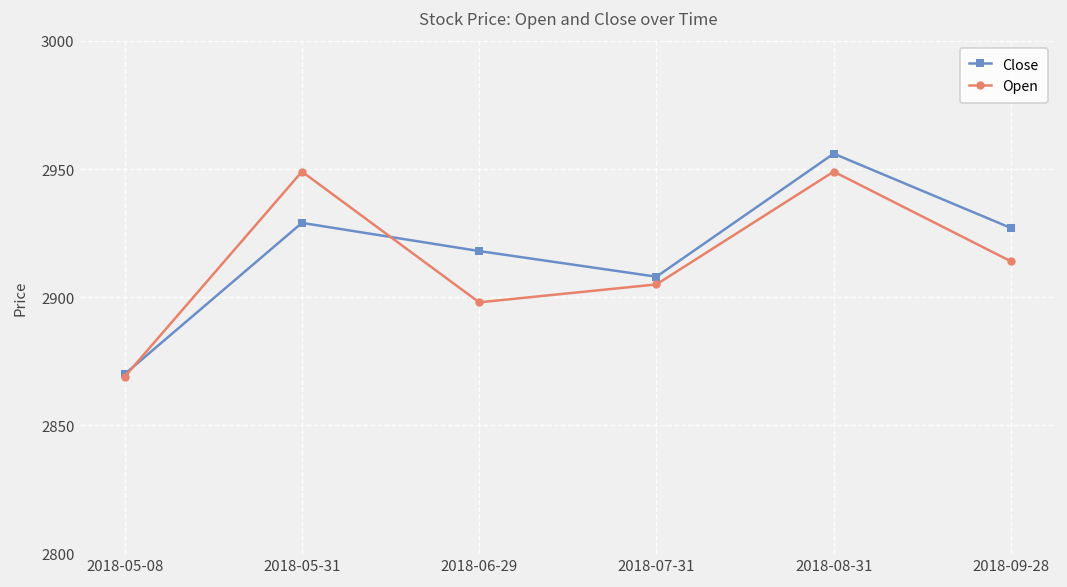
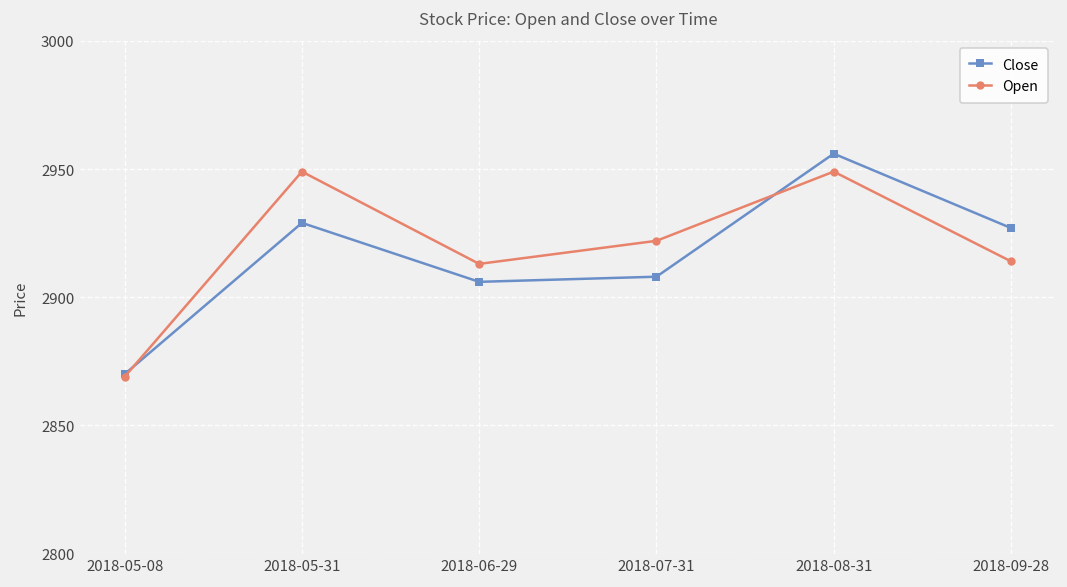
Close, 2018-06-29: 2918 -> 2906
Open, 2018-06-29: 2898 -> 2913
Open, 2018-07-31: 2905 -> 2922
